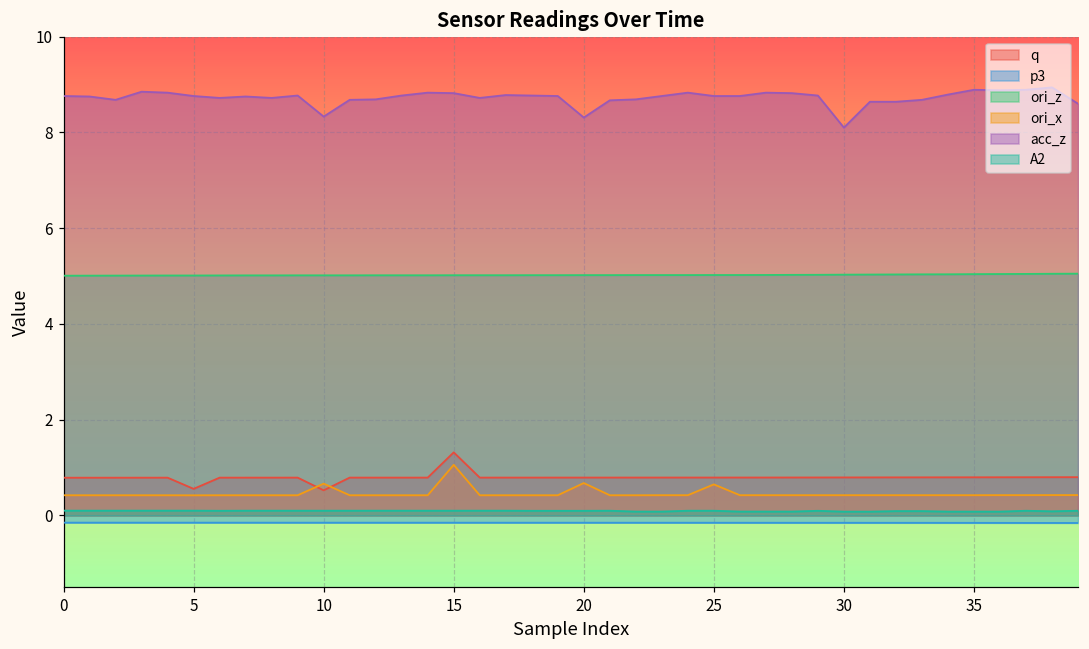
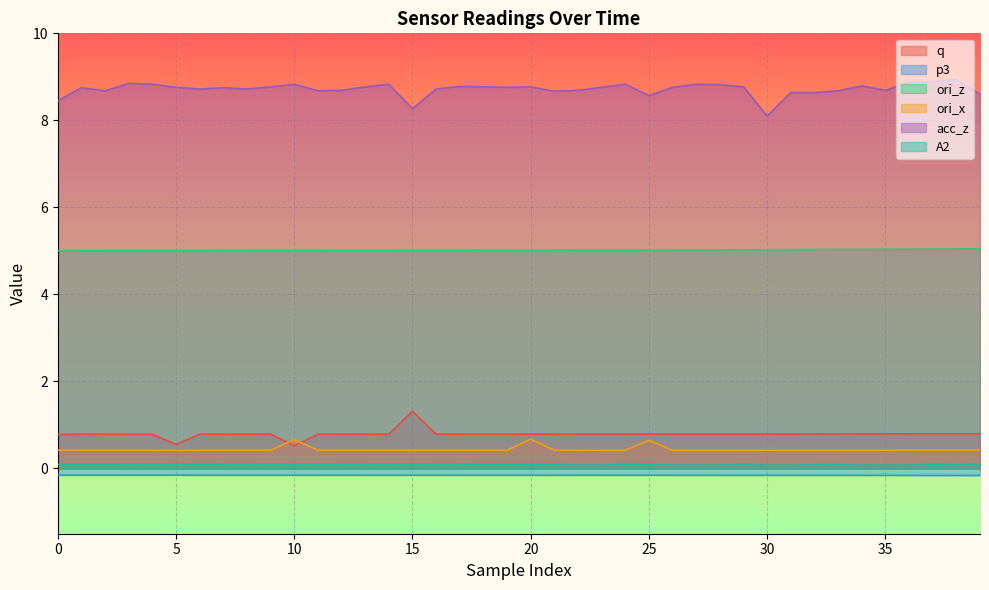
acc_z, 0: 8.8 -> 8.5
acc_z, 10: 8.3 -> 8.8
ori_x, 15: 1.1 -> 0.4
acc_z, 15: 8.8 -> 8.3
acc_z, 20: 8.3 -> 8.8
acc_z, 25: 8.8 -> 8.6
acc_z, 35: 8.9 -> 8.7
